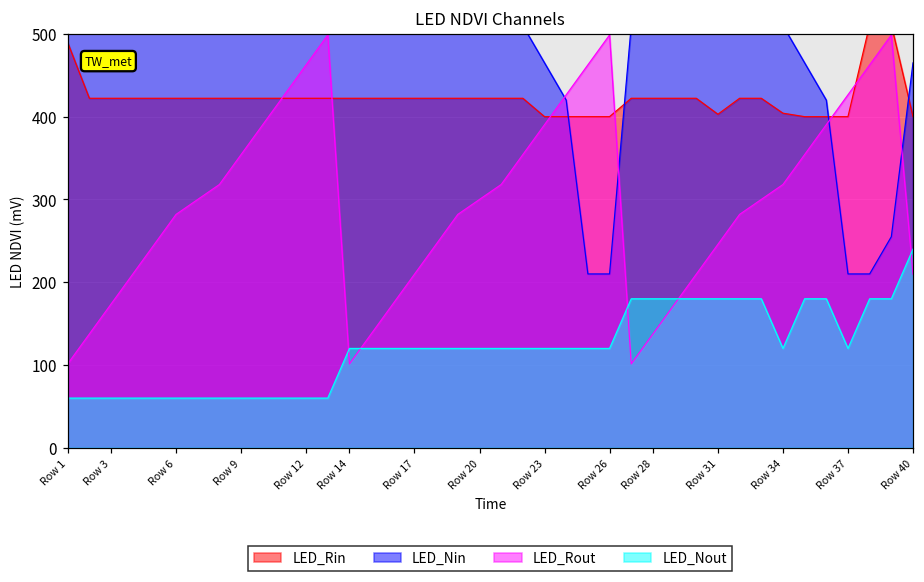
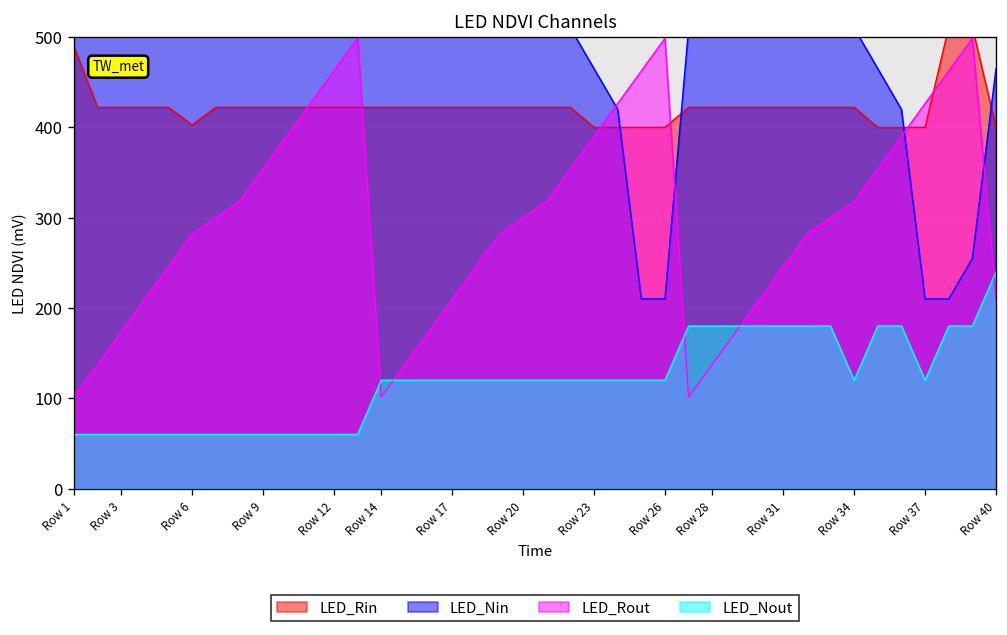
LED_Rin, Row 6: 420 -> 400
LED_Rin, Row 31: 400 -> 420
LED_Rin, Row 34: 400 -> 420
